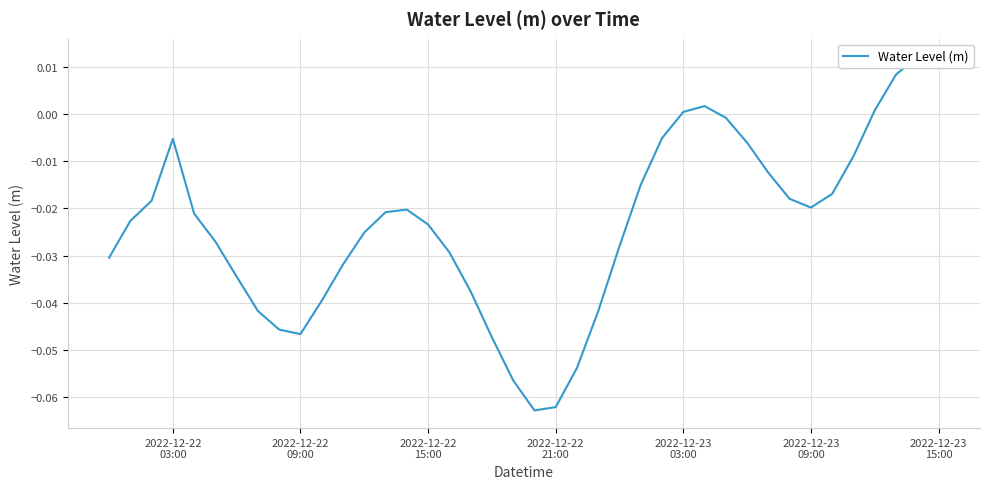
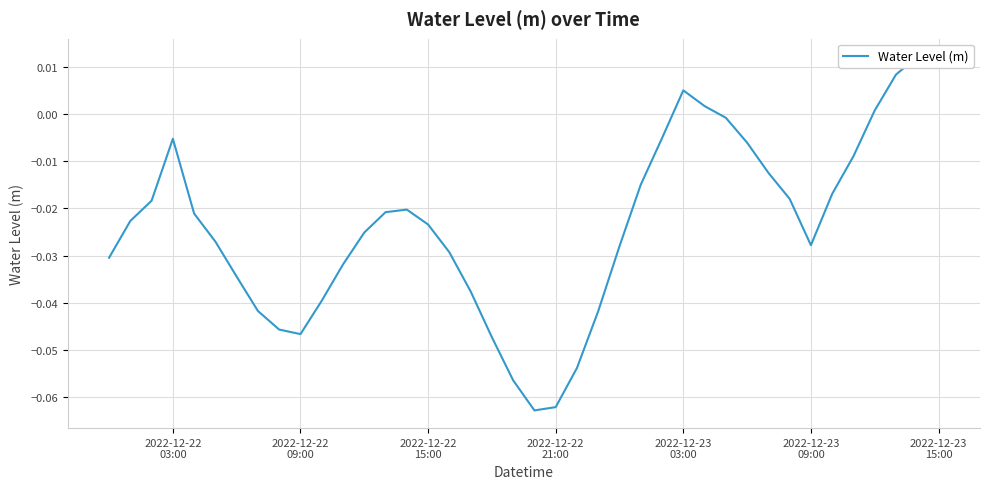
2022-12-23 03:00: 0.000 -> 0.005
2022-12-23 09:00: -0.020 -> -0.028
